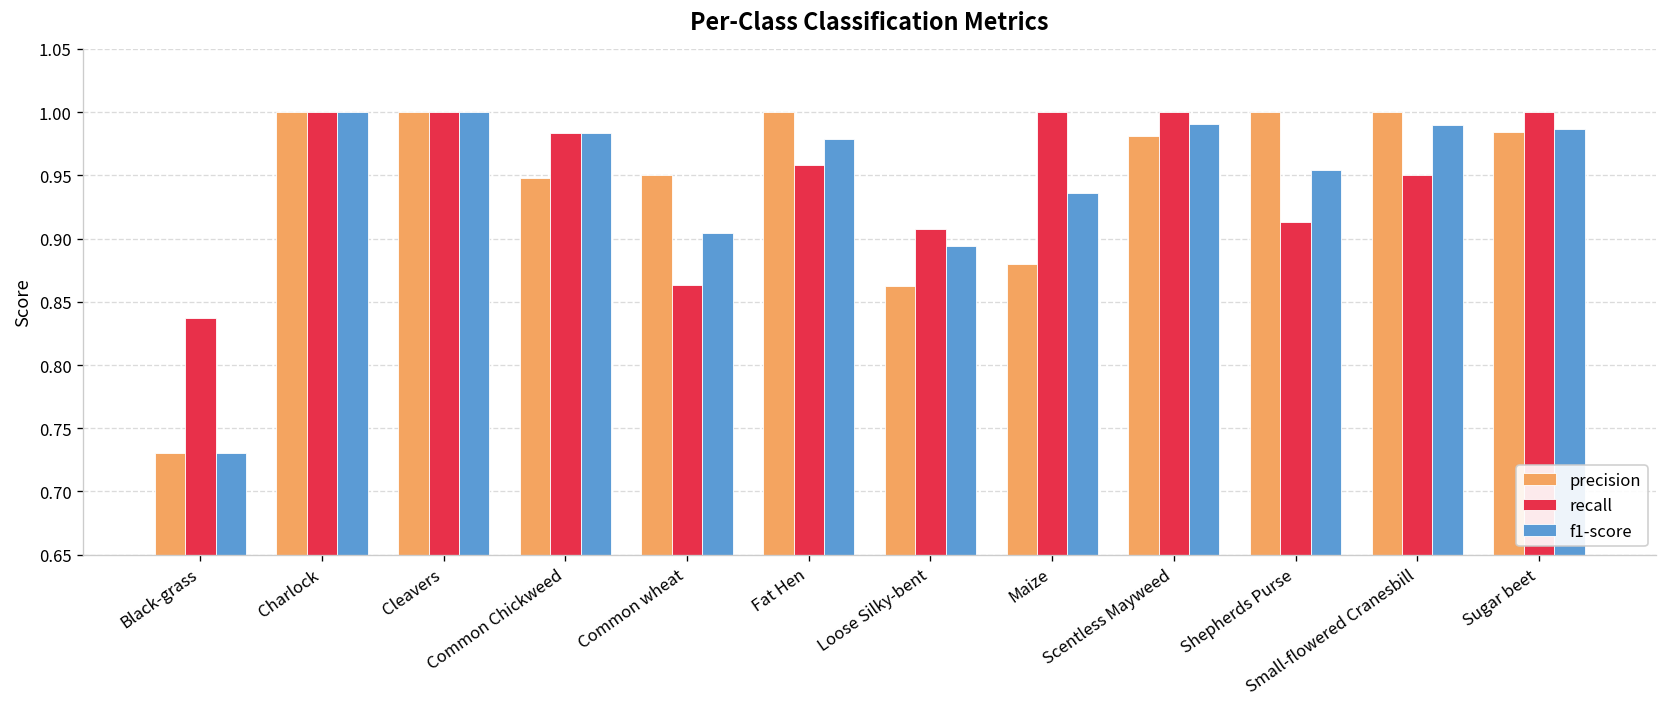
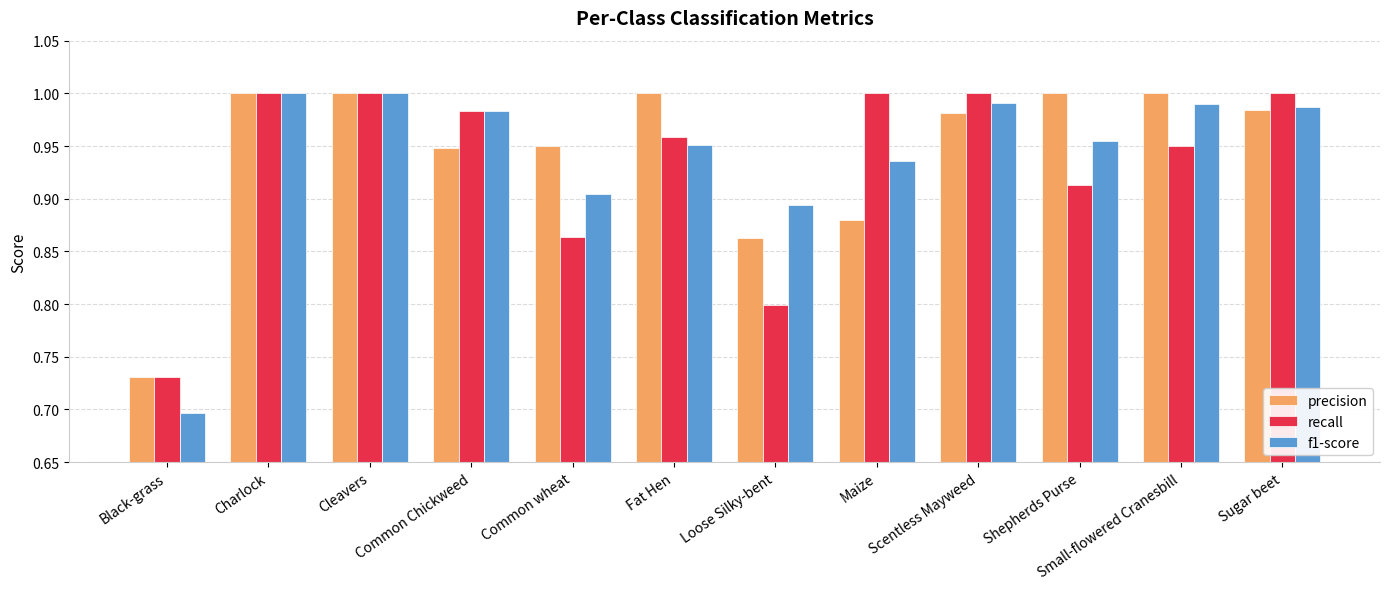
recall, Black-grass: 0.837 -> 0.731
f1-score, Black-grass: 0.731 -> 0.697
f1-score, Fat Hen: 0.979 -> 0.951
recall, Loose Silky-bent: 0.908 -> 0.800
